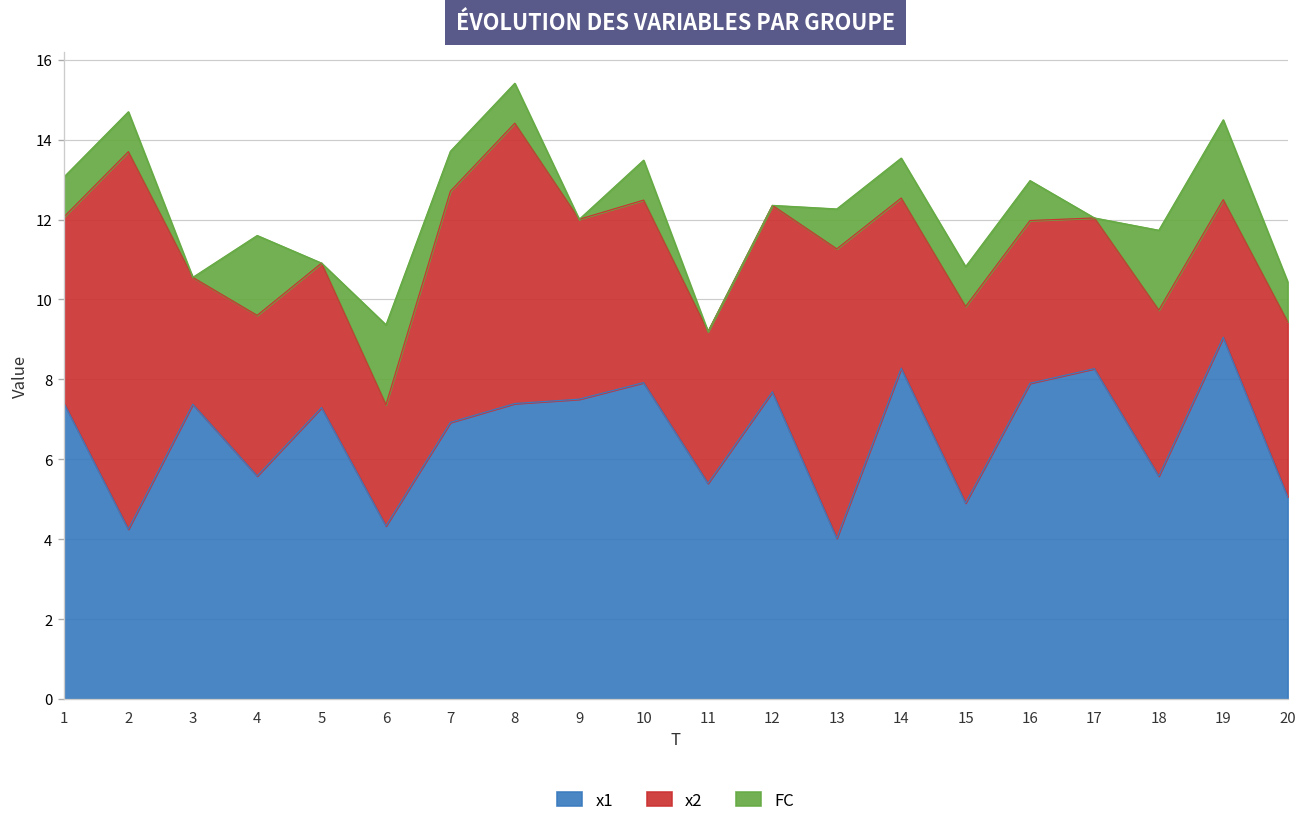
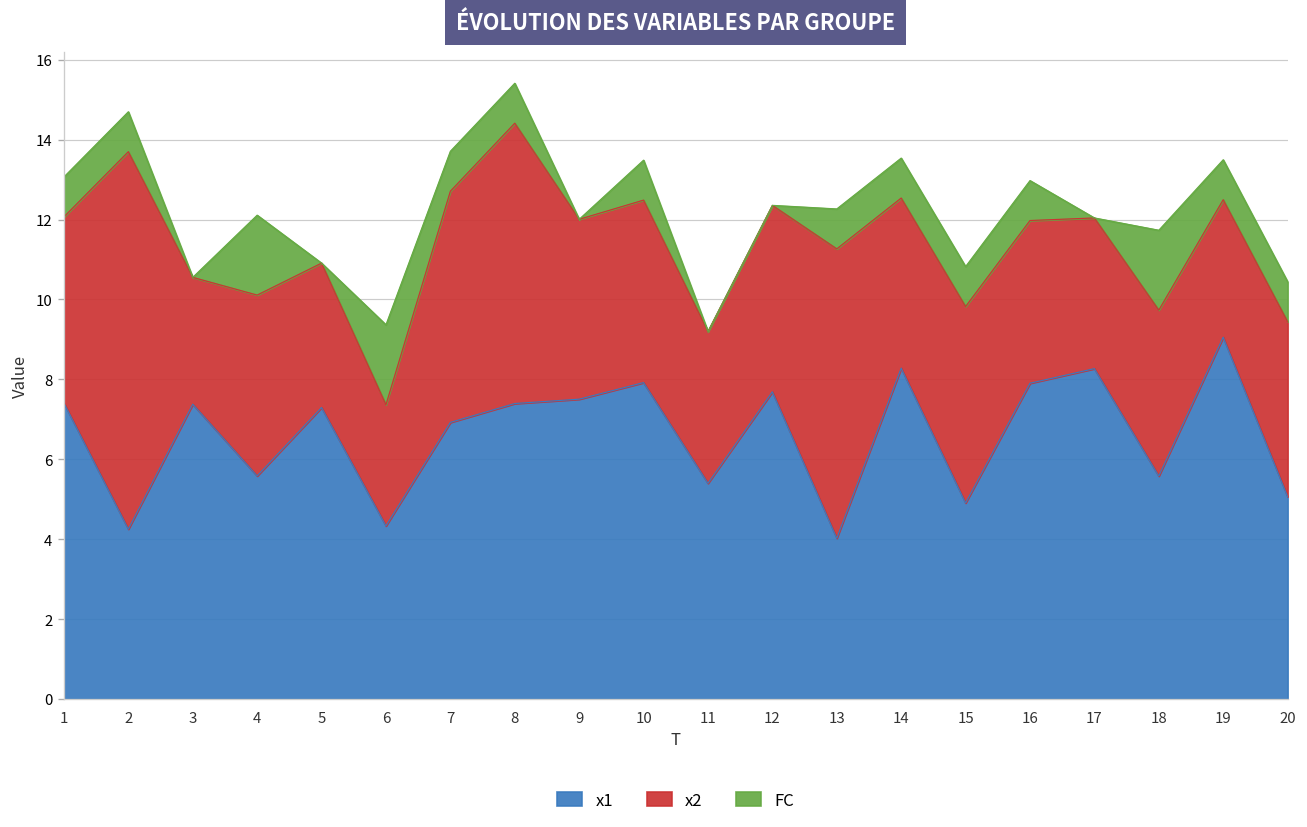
x2, 4: 4.0 -> 4.5
FC, 19: 2 -> 1
